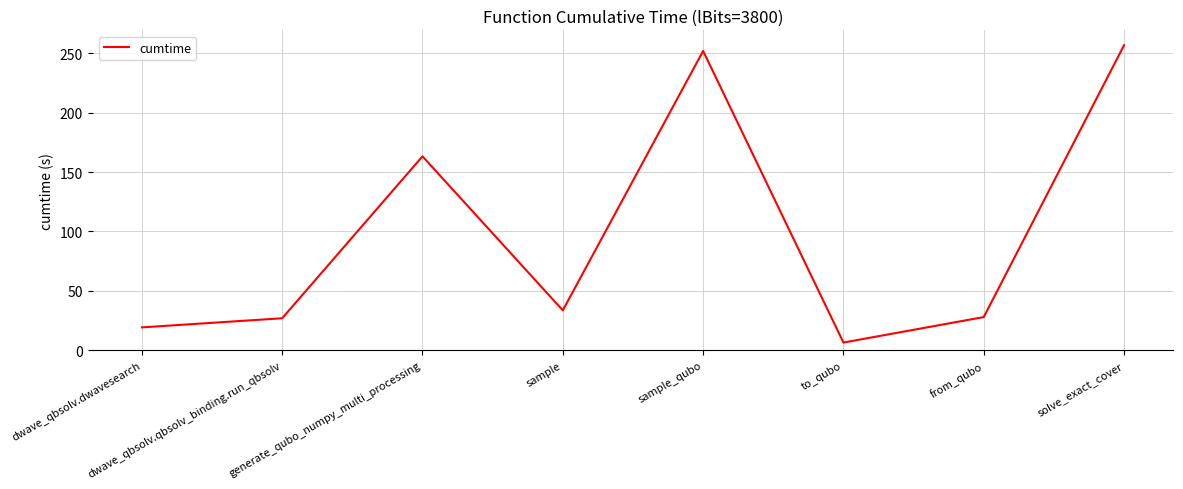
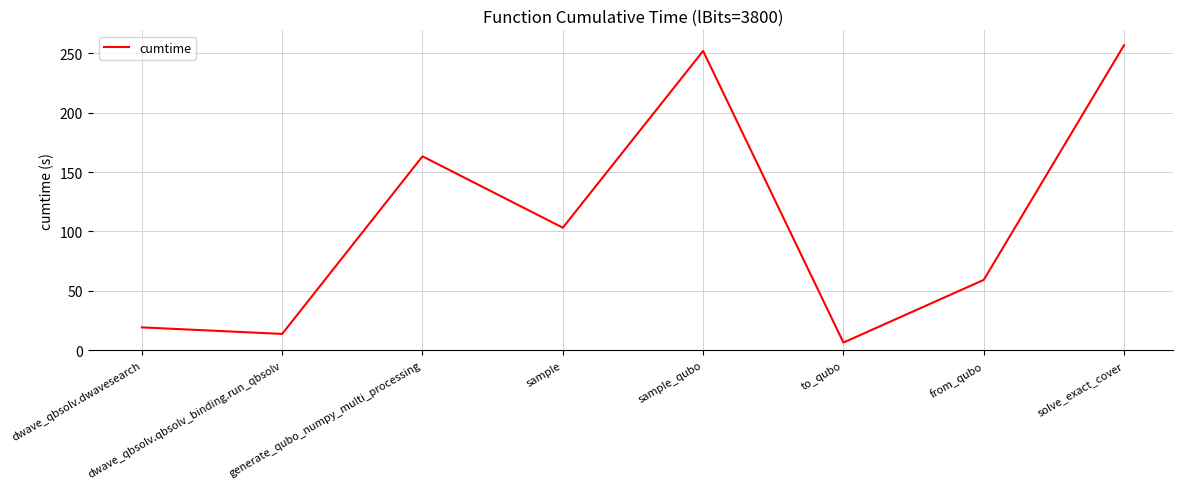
dwave_qbsolv.qbsolv_binding.run_qbsolv: 27 -> 14
sample: 34 -> 103
from_qubo: 28 -> 59
